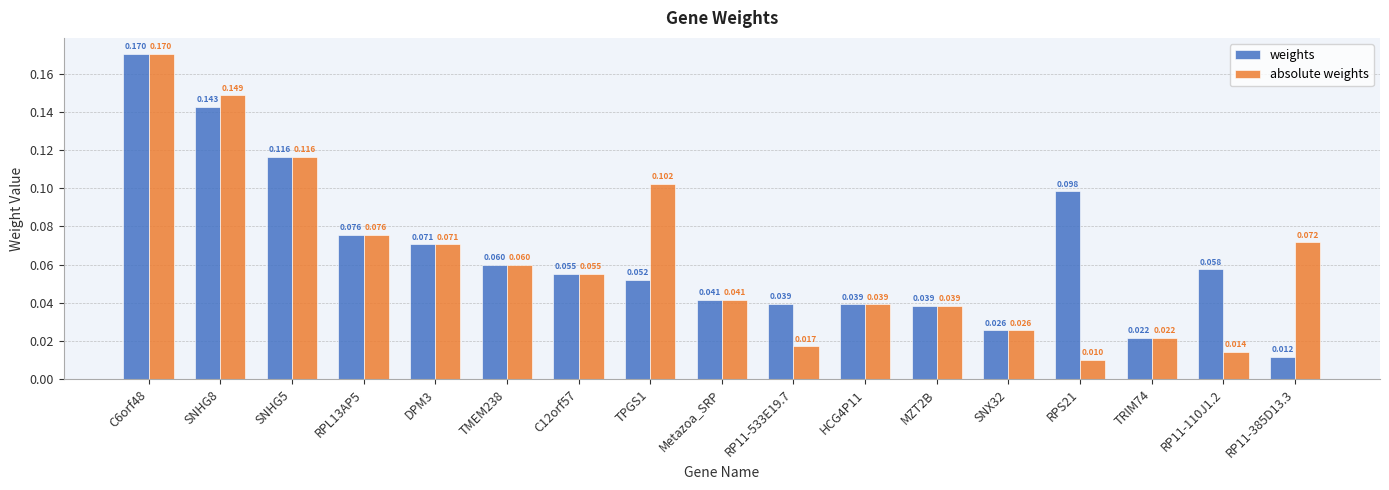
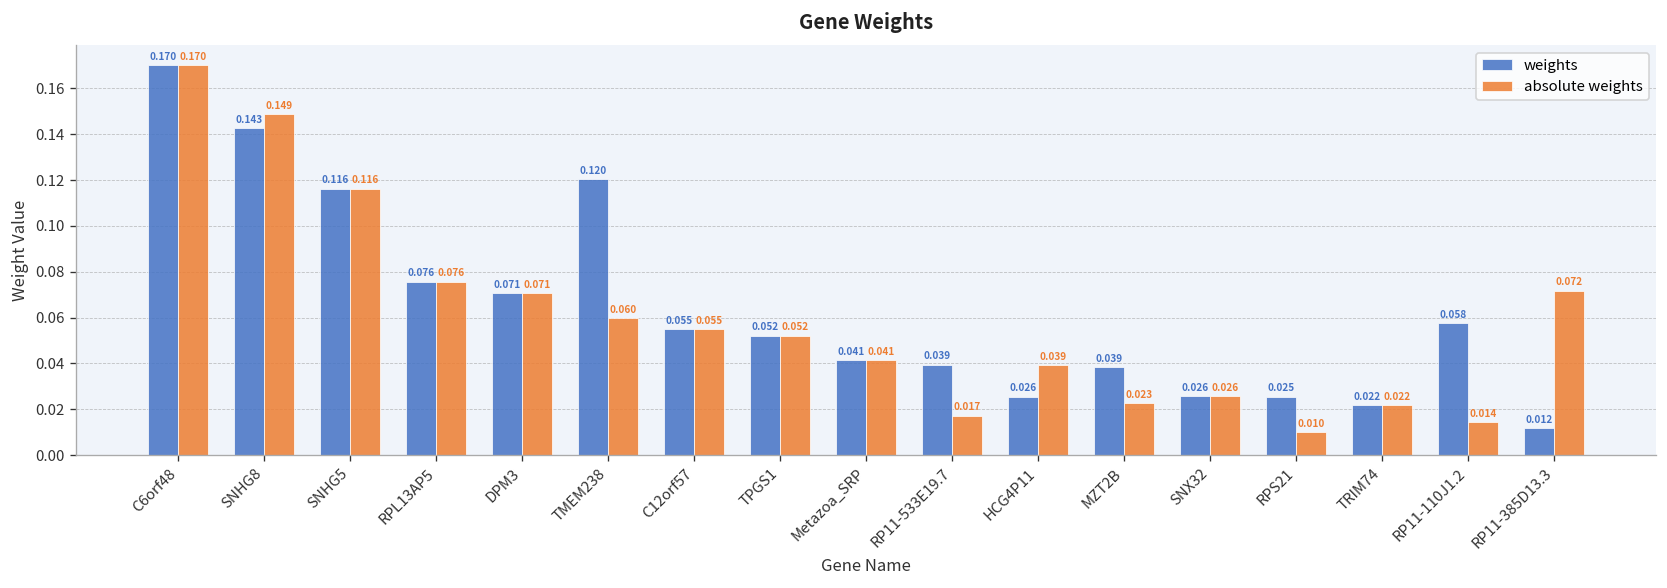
weights, TMEM238: 0.060 -> 0.120
absolute weights, TPGS1: 0.102 -> 0.052
weights, HCG4P11: 0.039 -> 0.026
absolute weights, MZT2B: 0.039 -> 0.023
weights, RPS21: 0.098 -> 0.025
